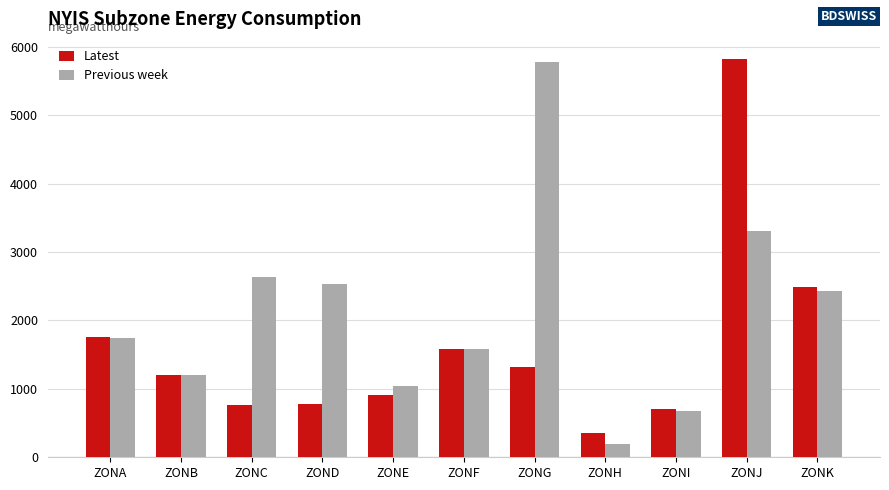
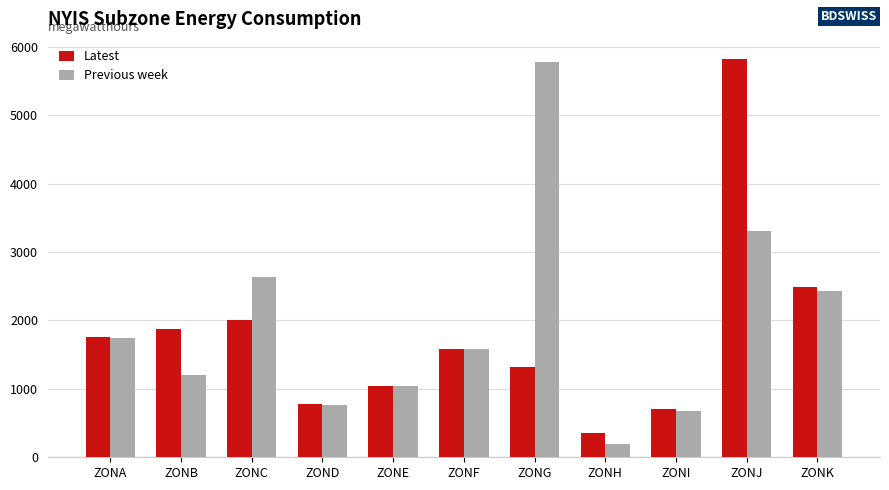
Latest, ZONB: 1200 -> 1900
Latest, ZONC: 800 -> 2000
Previous week, ZOND: 2500 -> 800
Latest, ZONE: 900 -> 1000
